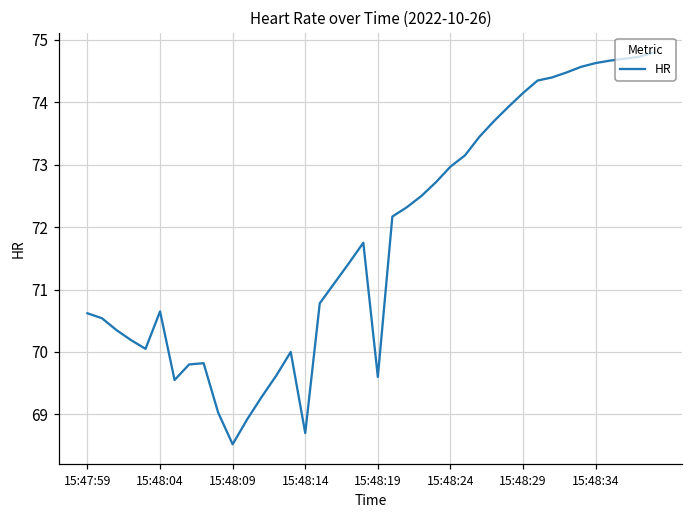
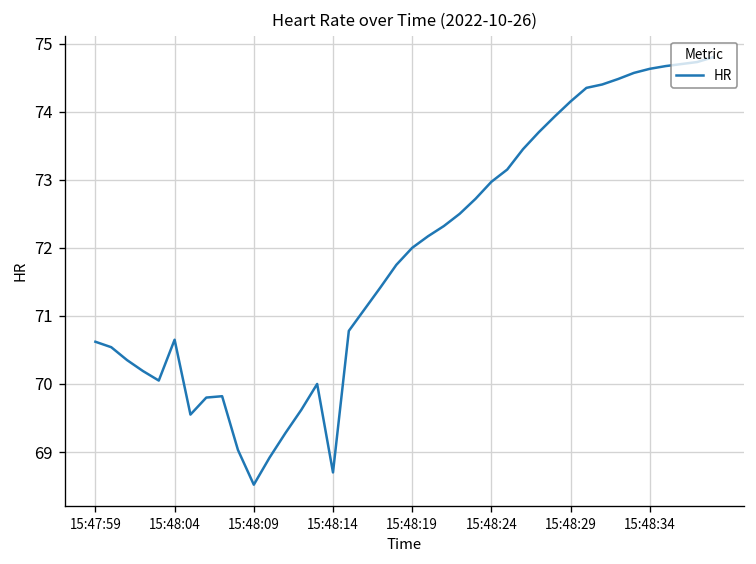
15:48:19: 69.6 -> 72.0
